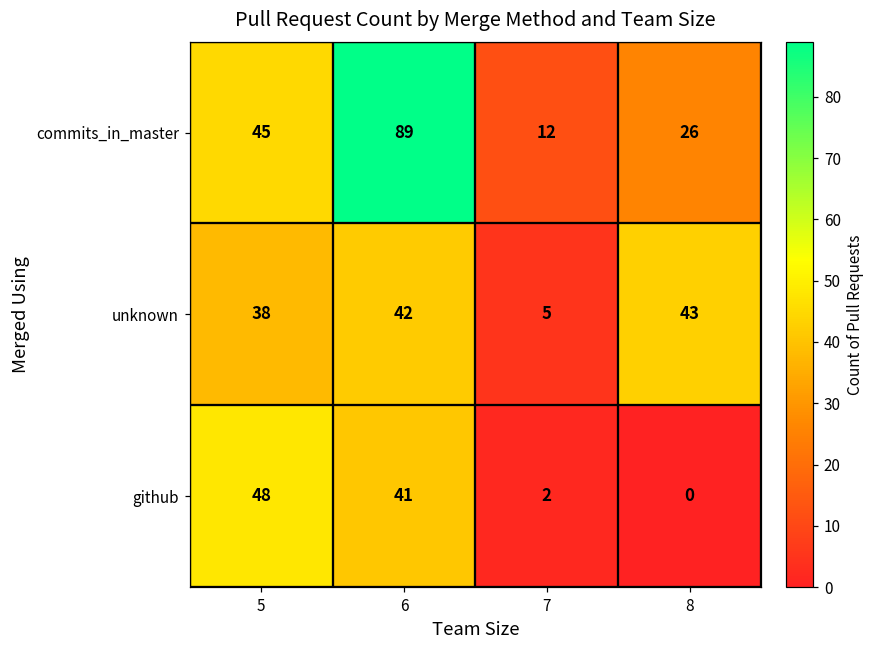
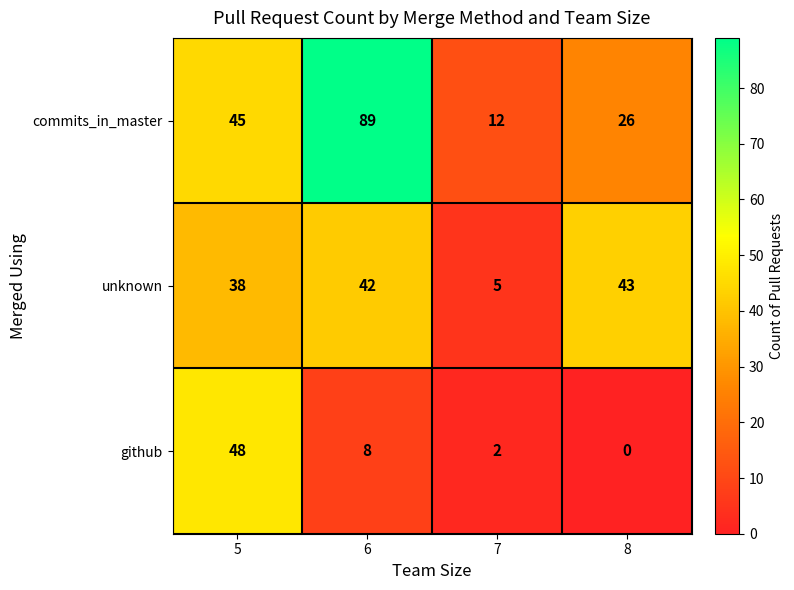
github, 6: 41 -> 8
